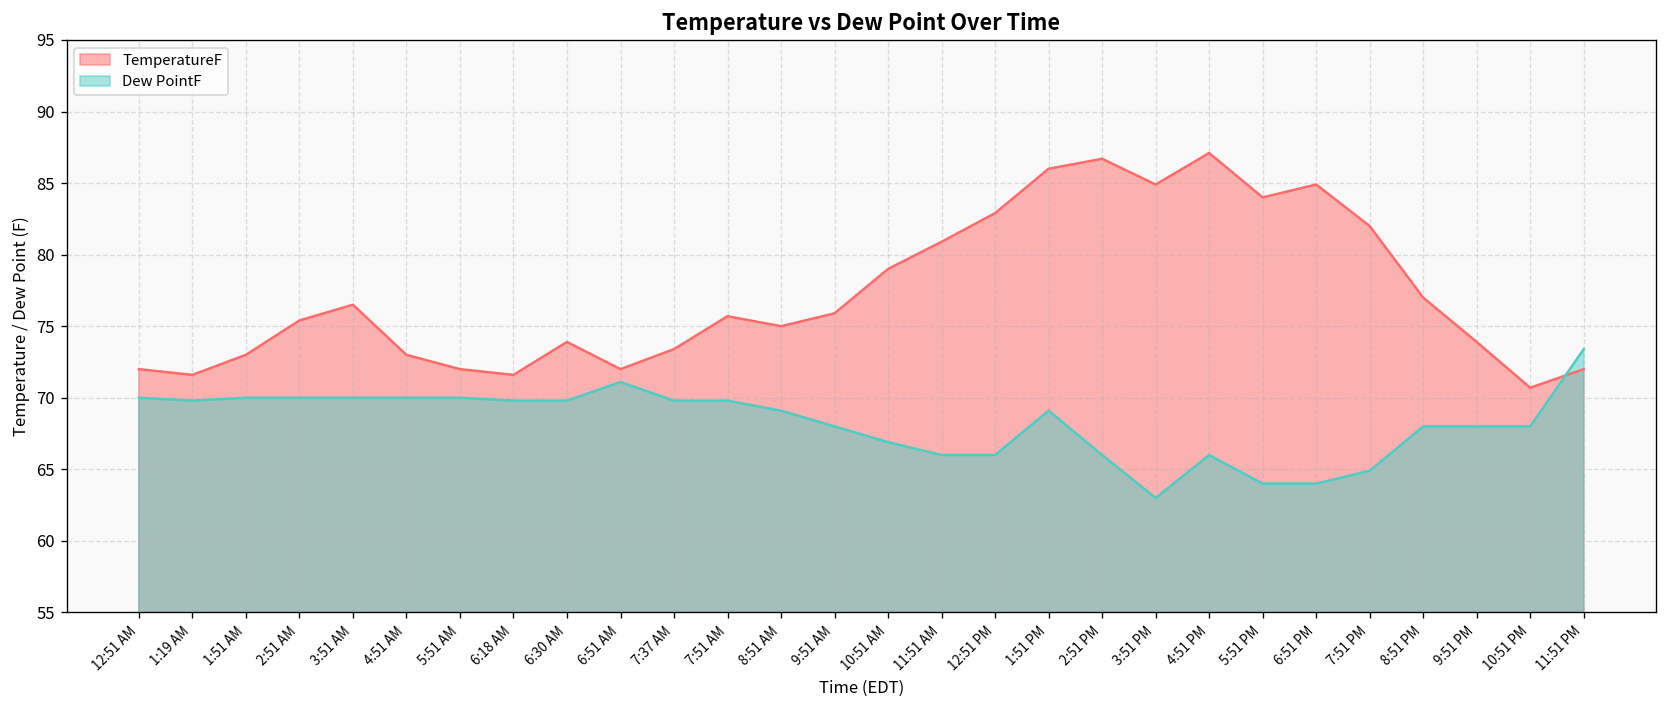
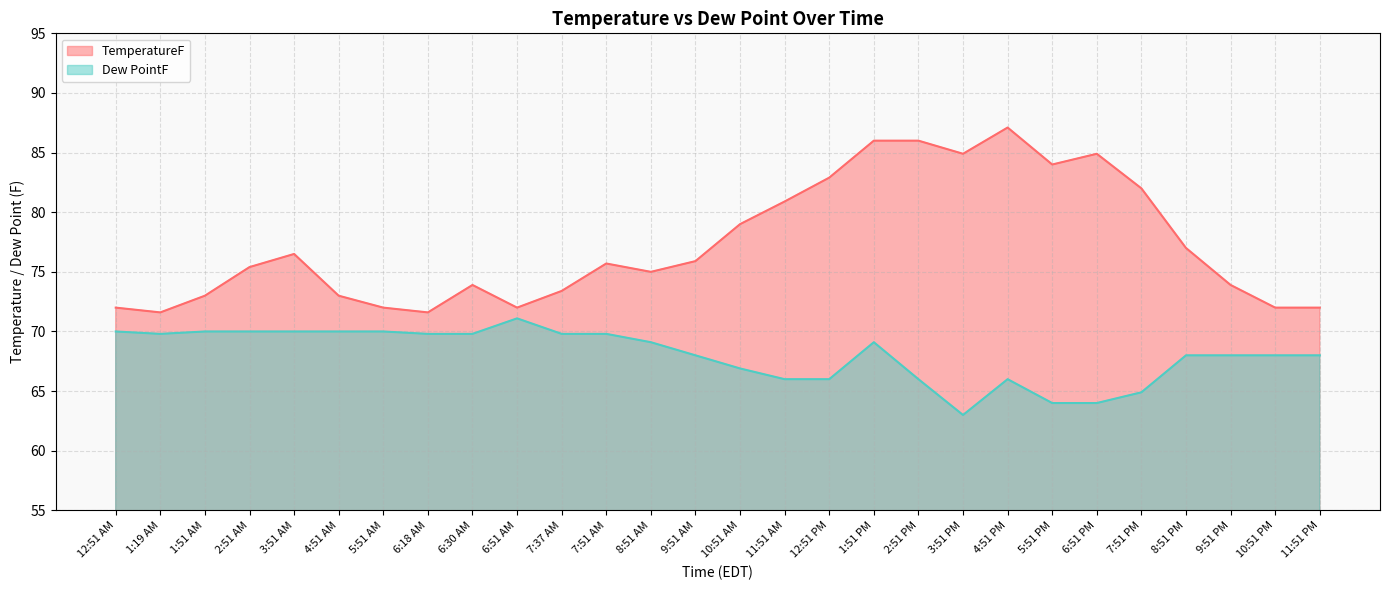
TemperatureF, 2:51 PM: 86.7 -> 86.0
TemperatureF, 10:51 PM: 70.7 -> 72.0
Dew PointF, 11:51 PM: 73.4 -> 68.0
